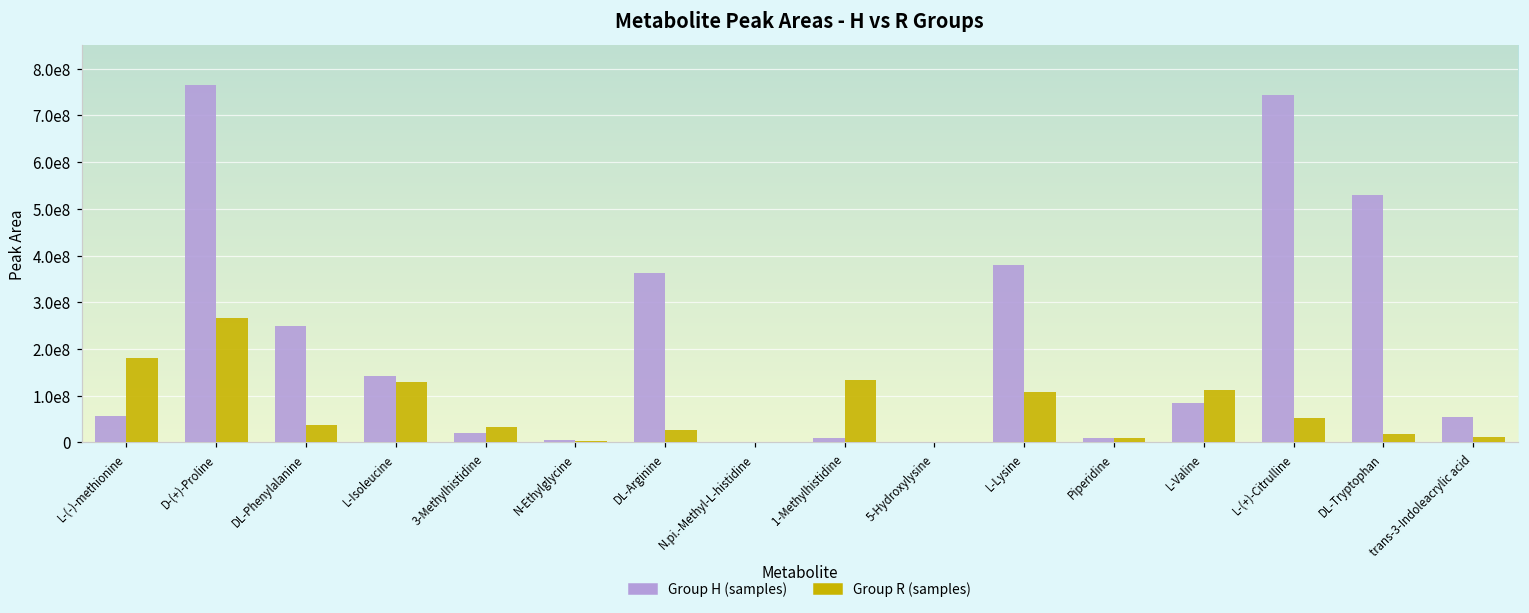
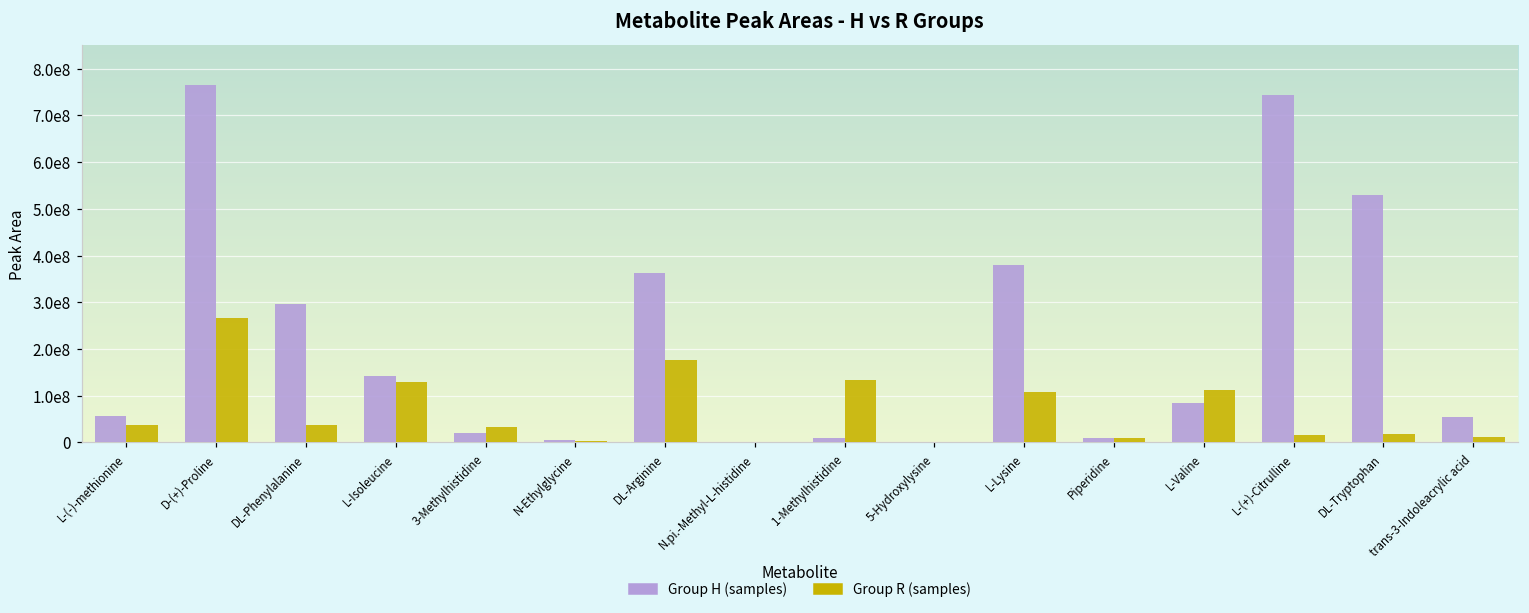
Group R (samples), L-(-)-methionine: 180000000 -> 40000000
Group H (samples), DL-Phenylalanine: 250000000 -> 300000000
Group R (samples), DL-Arginine: 30000000 -> 180000000
Group R (samples), L-(+)-Citrulline: 50000000 -> 10000000
